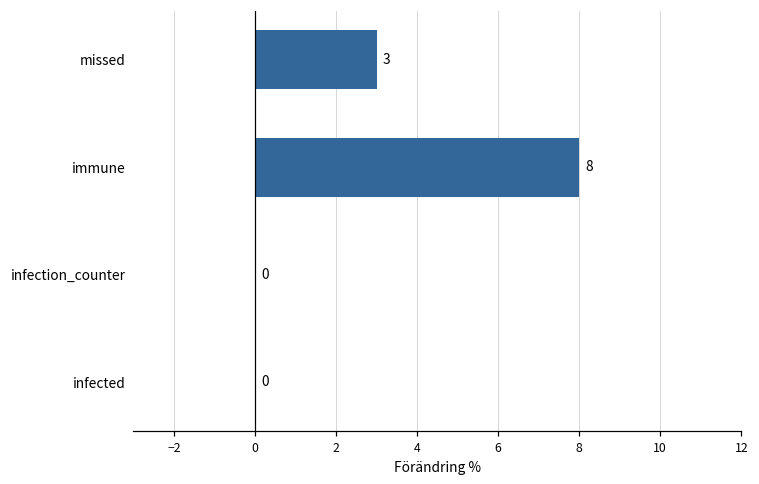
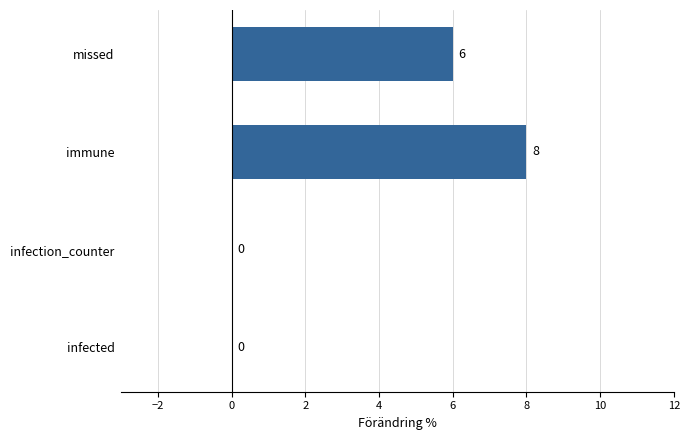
missed: 3 -> 6
